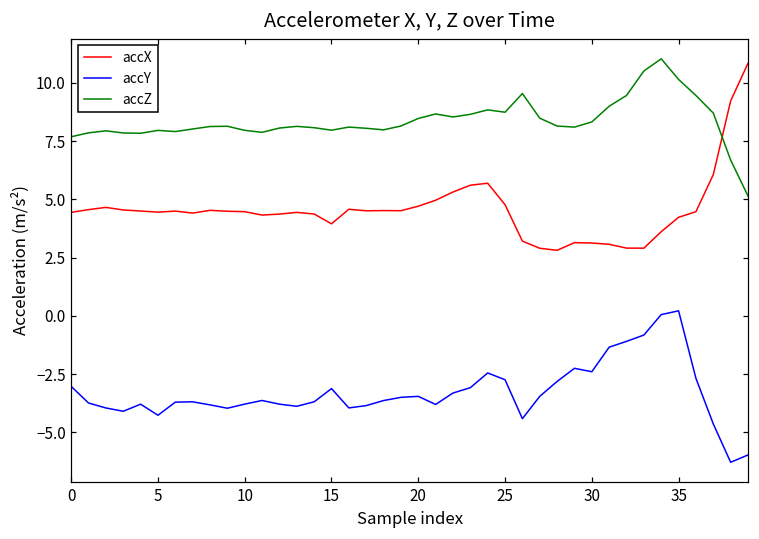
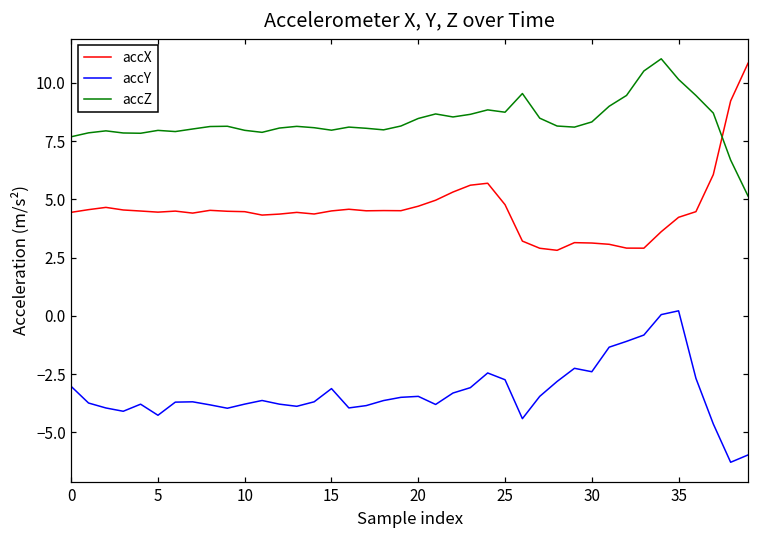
accX, 15: 4.0 -> 4.5
